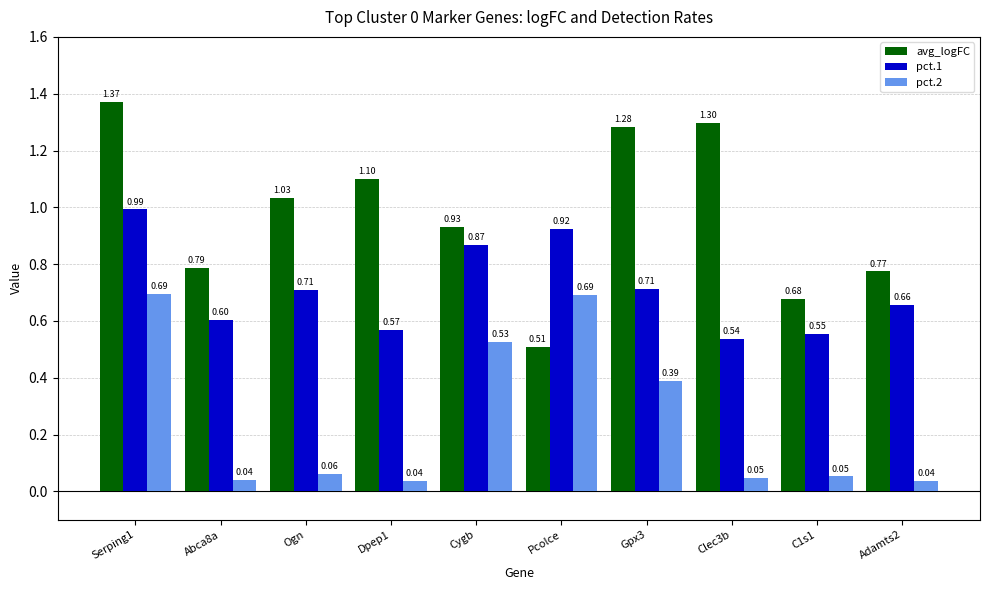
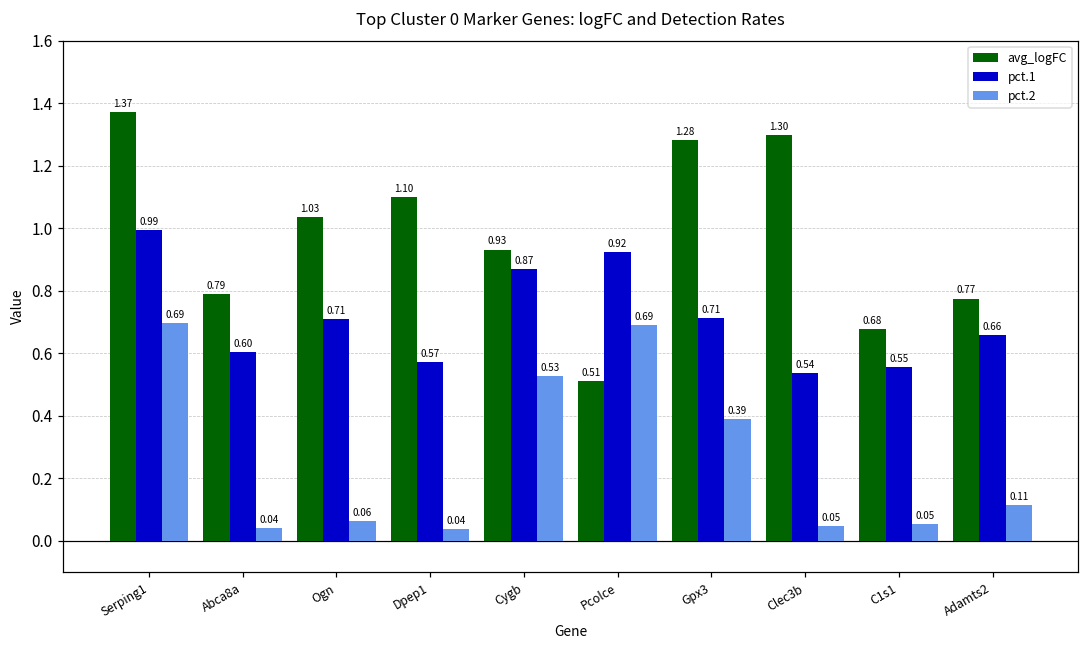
pct.2, Adamts2: 0.04 -> 0.11
